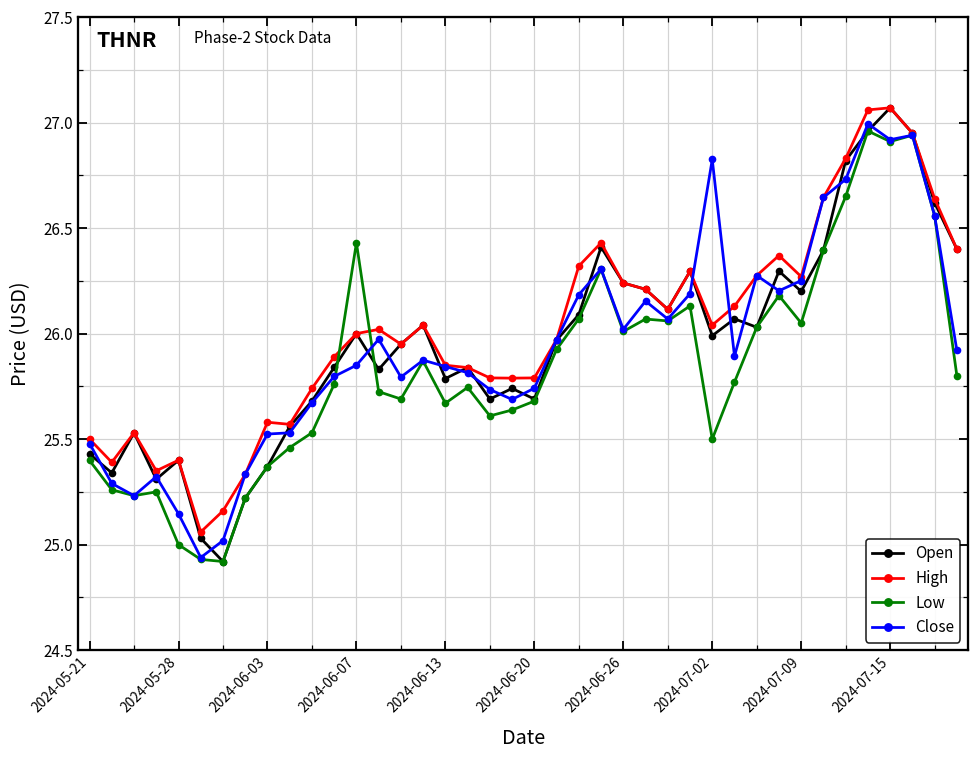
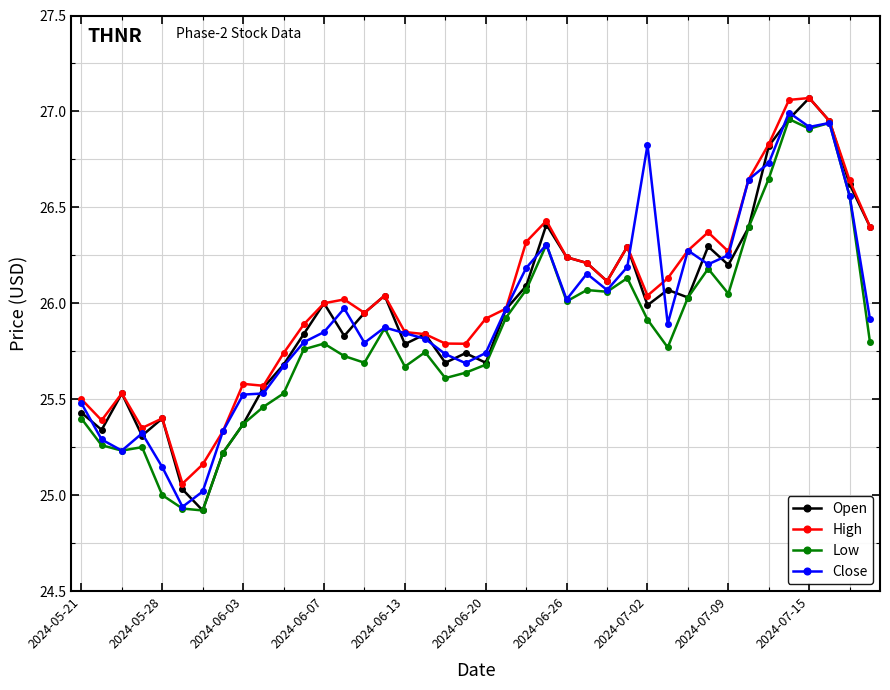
Low, 2024-06-07: 26.43 -> 25.79
High, 2024-06-20: 25.79 -> 25.92
Low, 2024-07-02: 25.50 -> 25.92
